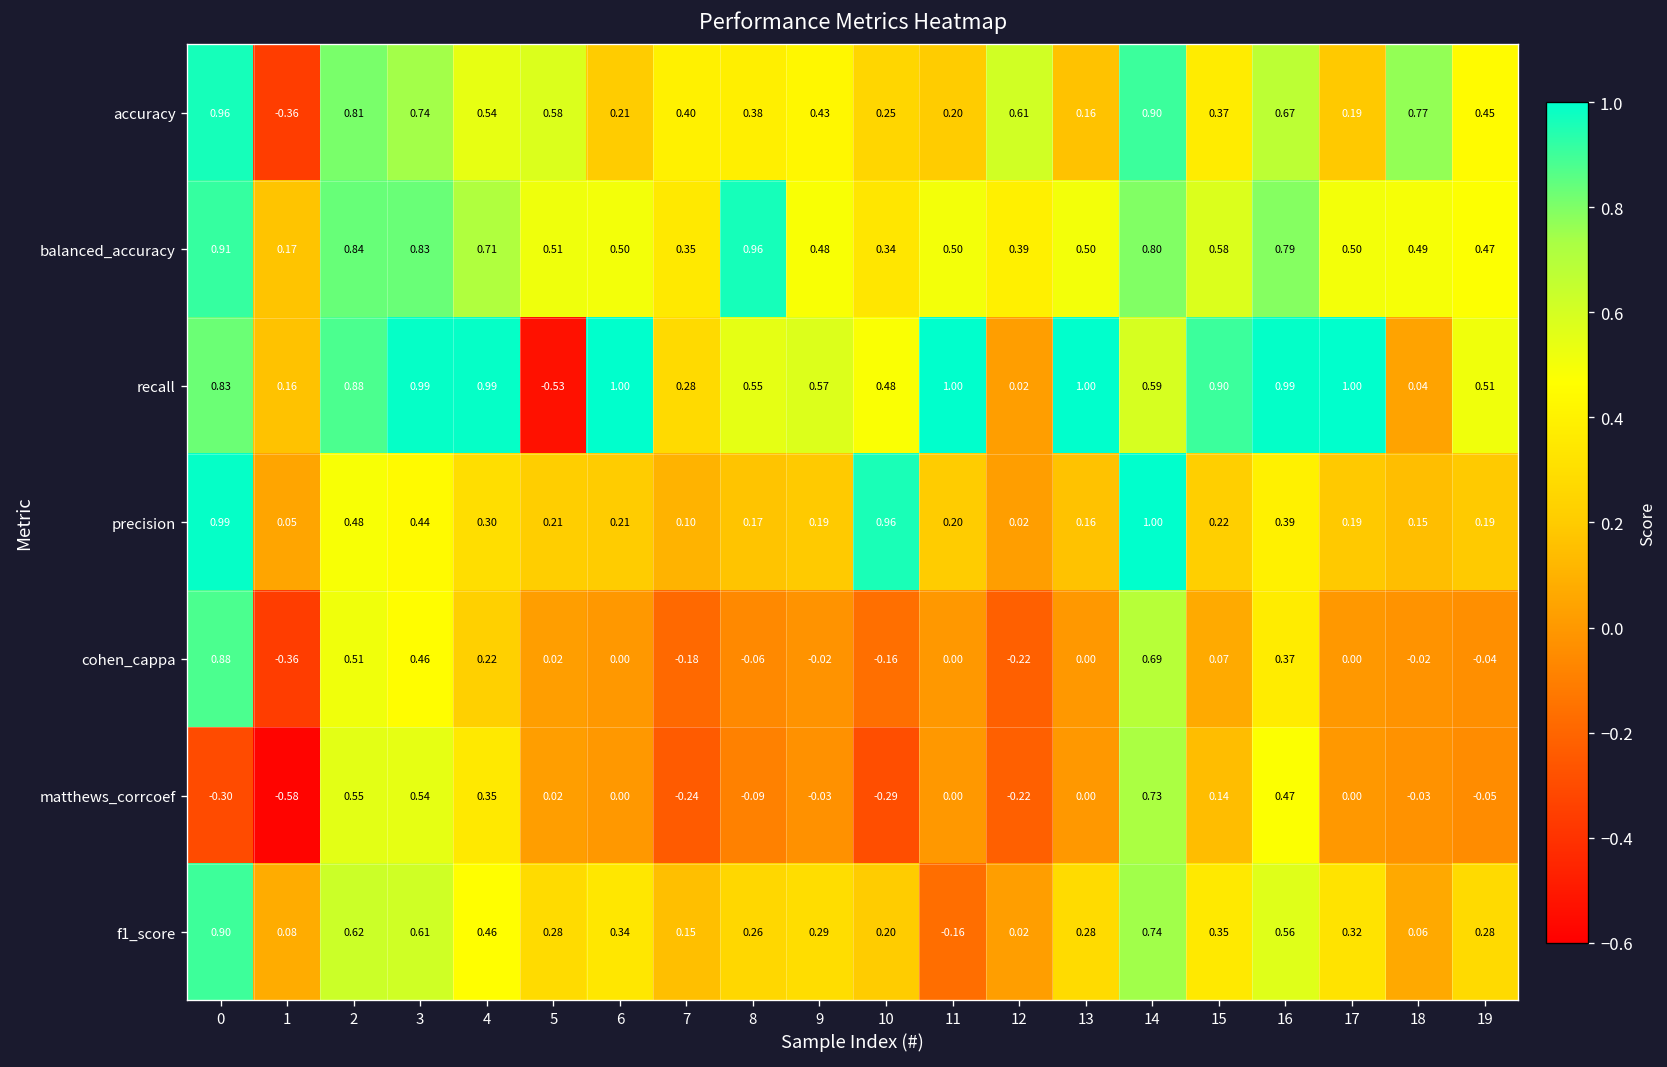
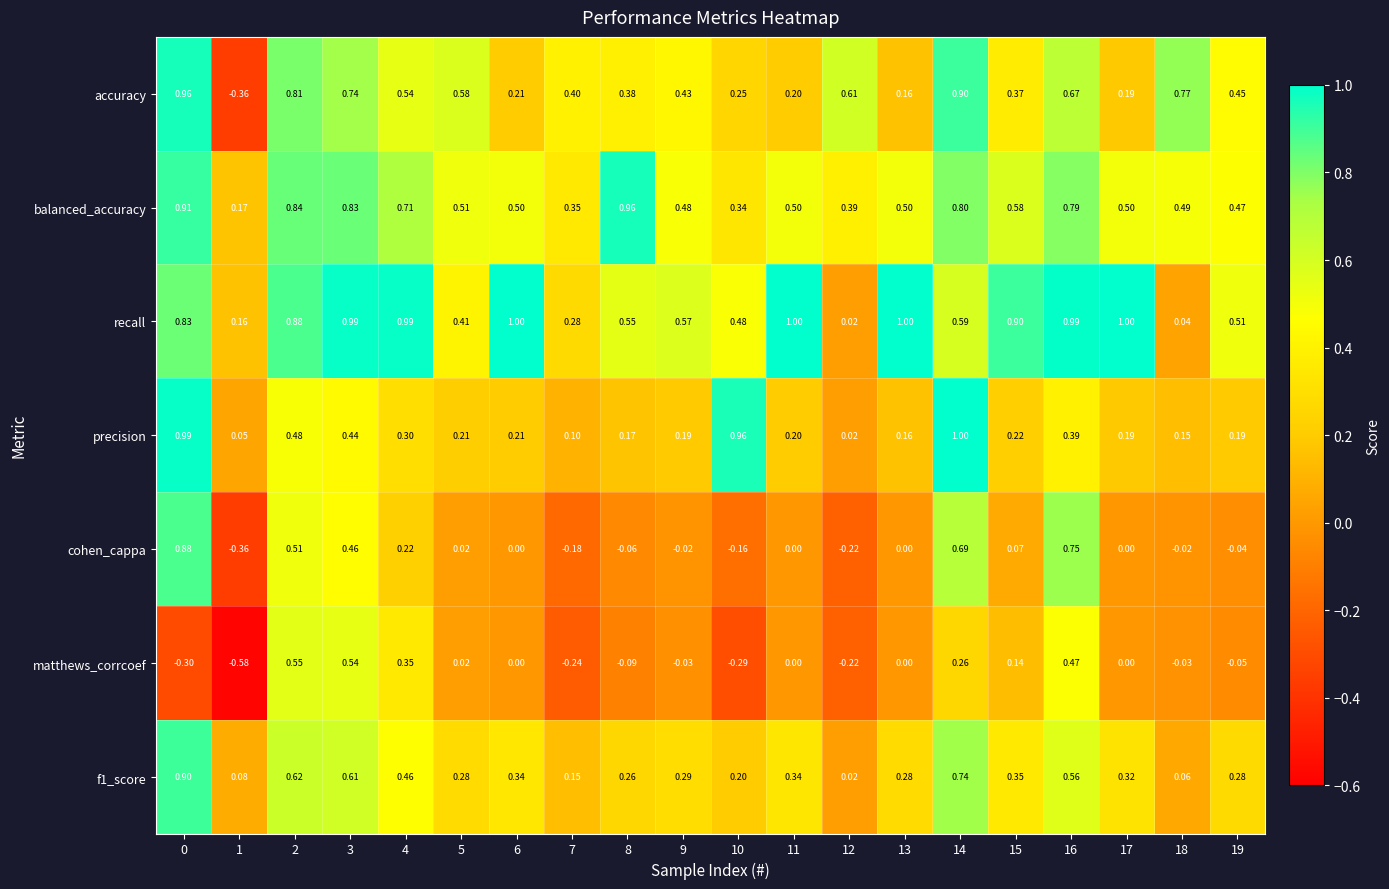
recall, 5: -0.53 -> 0.41
cohen_cappa, 16: 0.37 -> 0.75
matthews_corrcoef, 14: 0.73 -> 0.26
f1_score, 11: -0.16 -> 0.34
